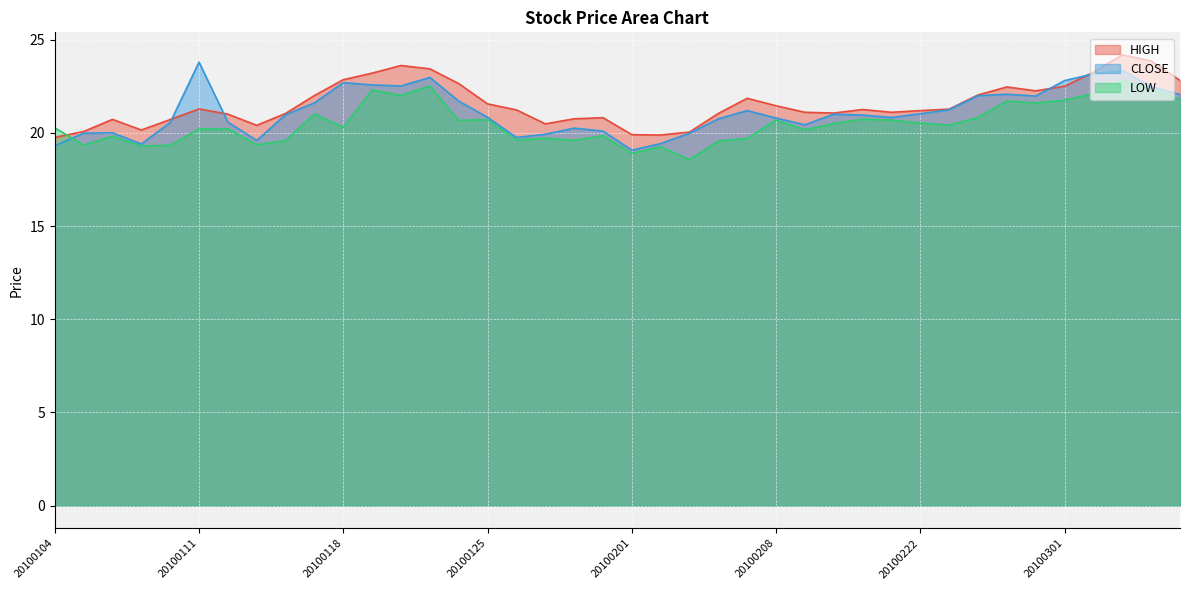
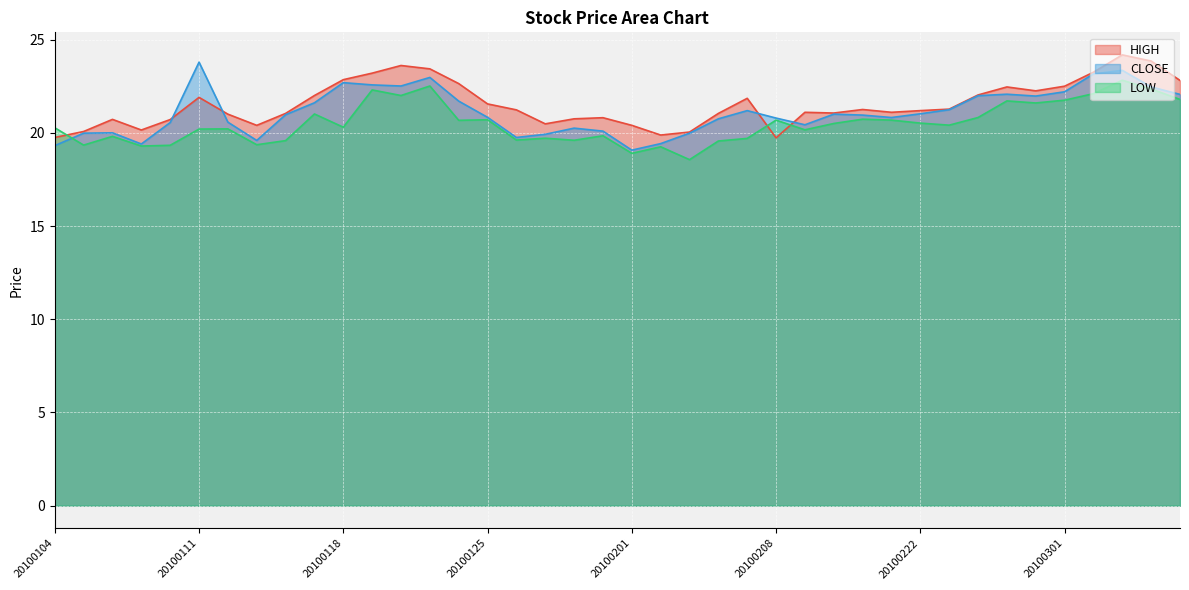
HIGH, 20100111: 21.3 -> 21.9
HIGH, 20100201: 19.9 -> 20.4
HIGH, 20100208: 21.5 -> 19.7
CLOSE, 20100301: 22.8 -> 22.2
